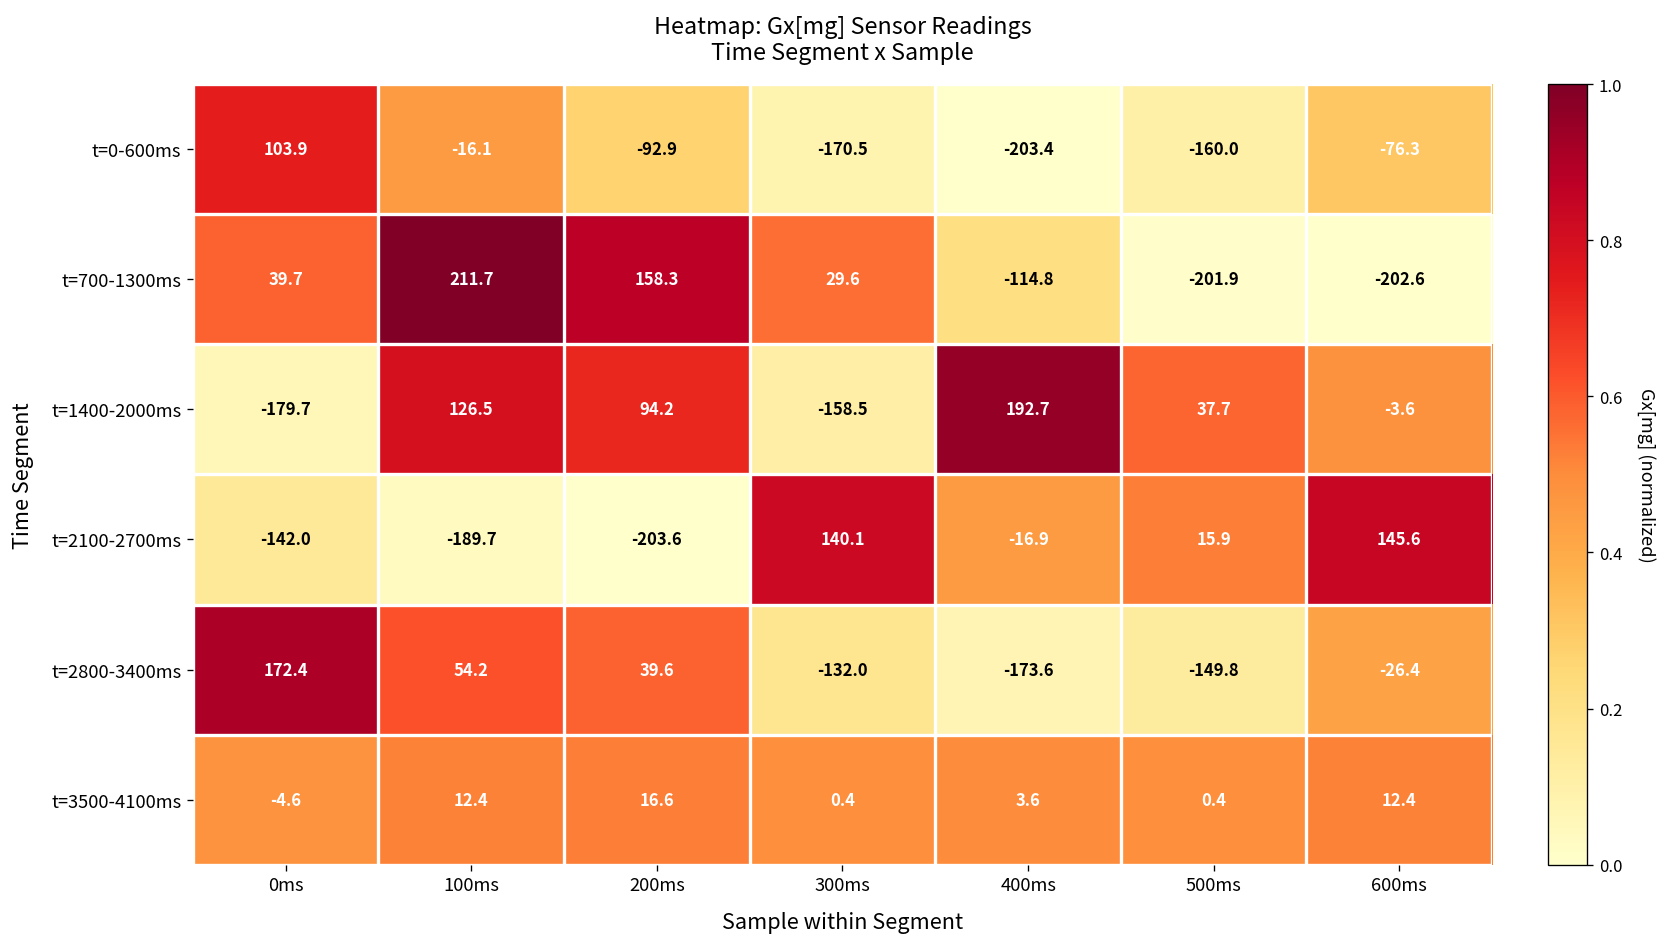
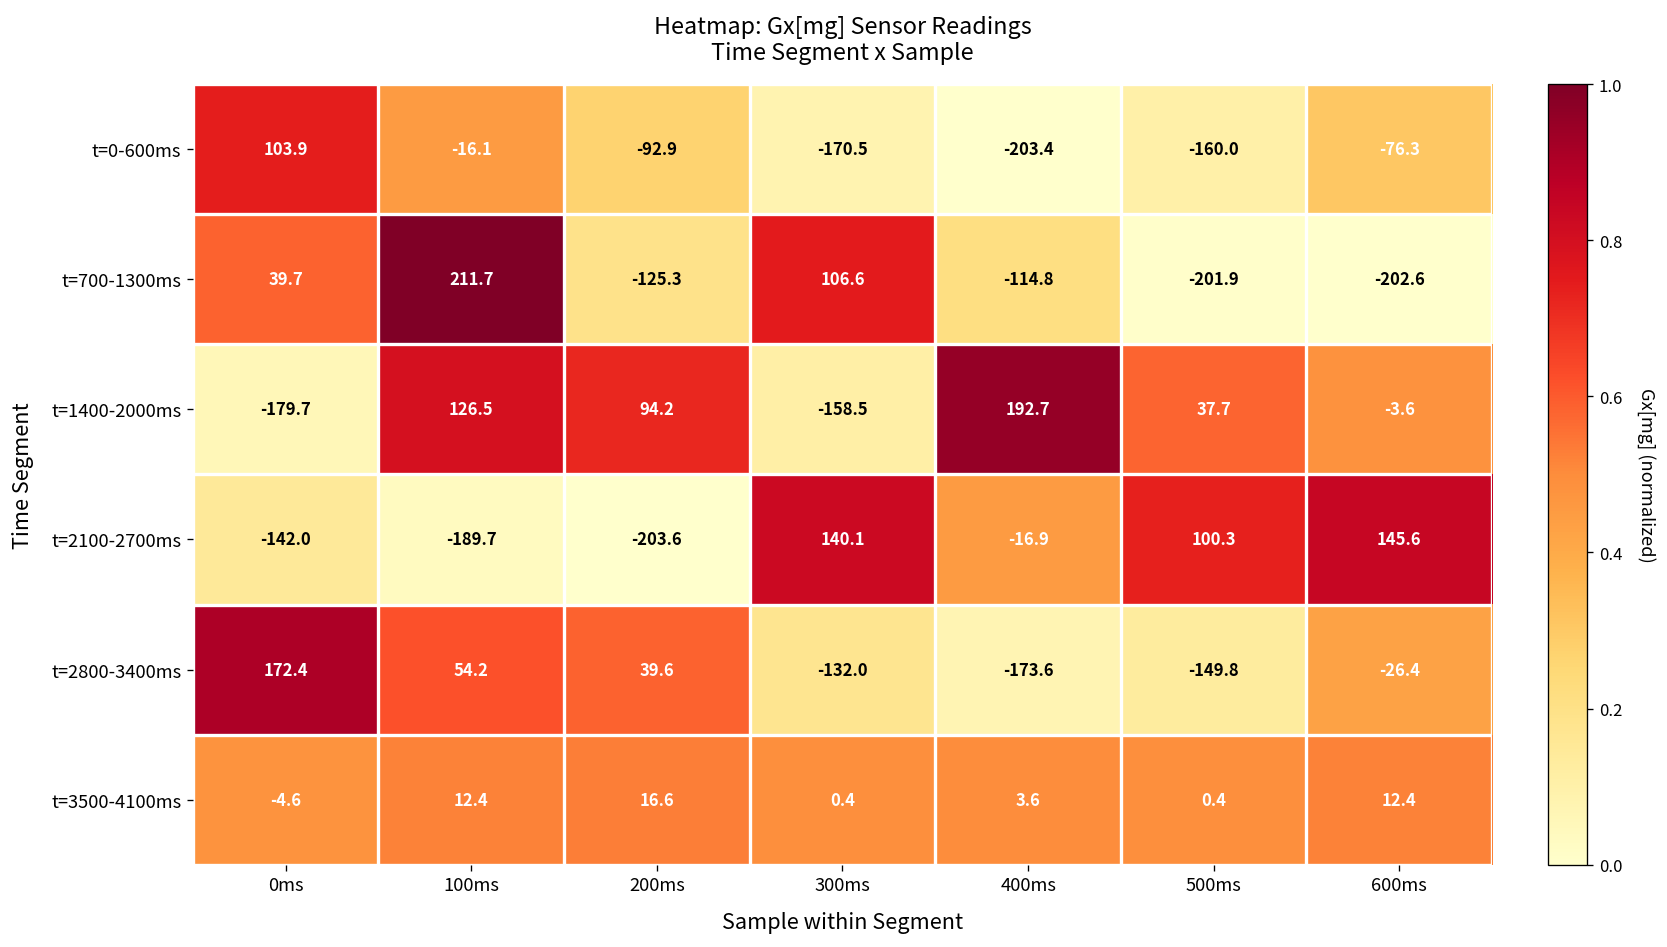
t=700-1300ms, 200ms: 158.3 -> -125.3
t=700-1300ms, 300ms: 29.6 -> 106.6
t=2100-2700ms, 500ms: 15.9 -> 100.3
